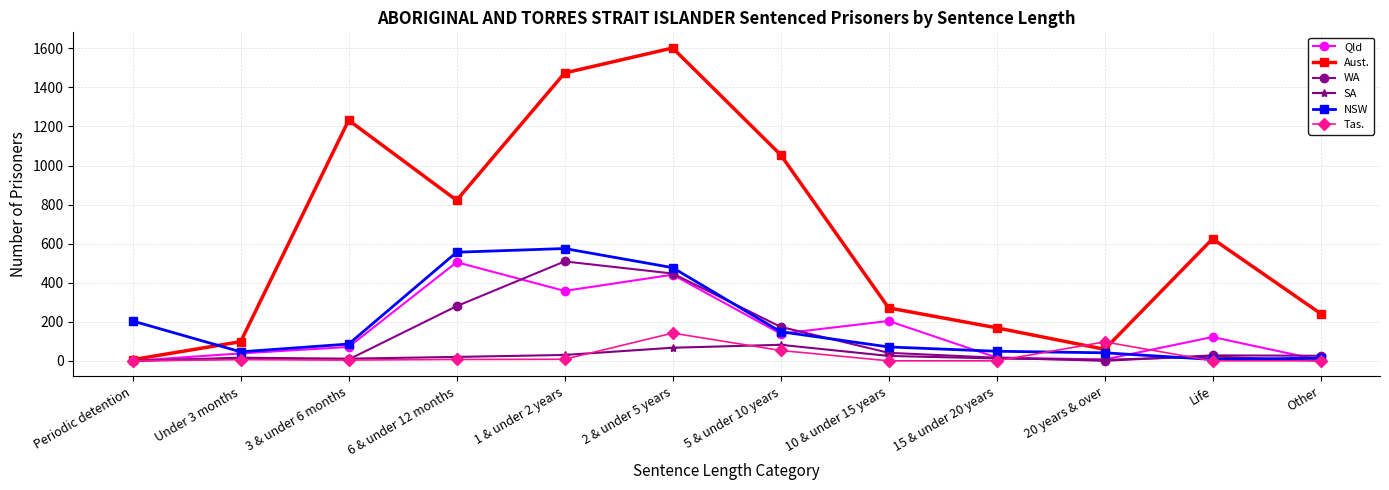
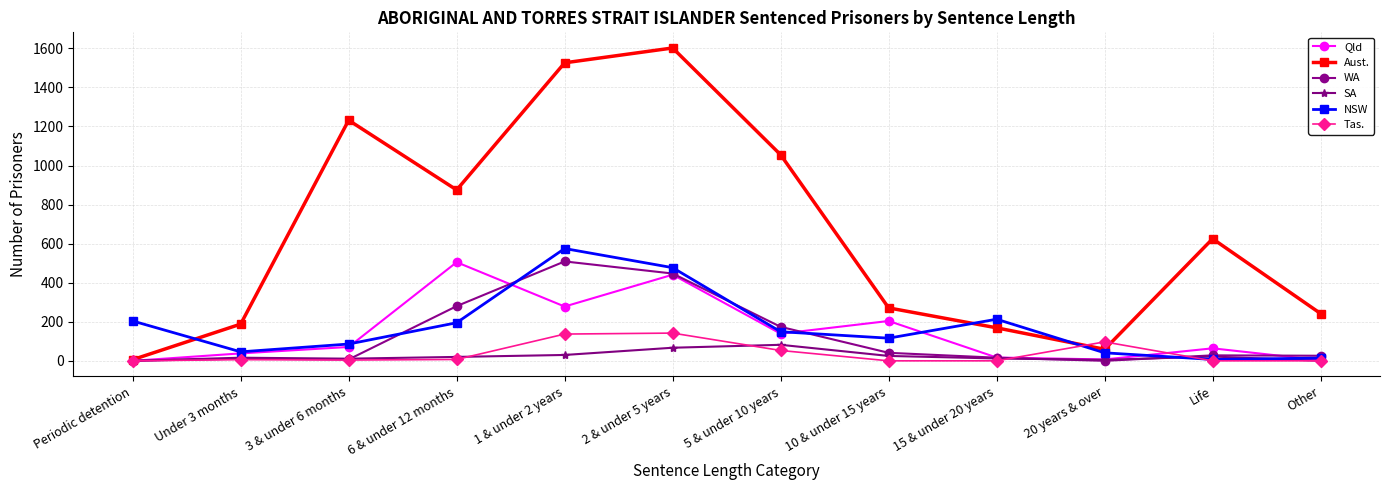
Aust., Under 3 months: 100 -> 190
Aust., 6 & under 12 months: 820 -> 880
NSW, 6 & under 12 months: 560 -> 200
Qld, 1 & under 2 years: 360 -> 280
Aust., 1 & under 2 years: 1470 -> 1530
Tas., 1 & under 2 years: 10 -> 140
NSW, 10 & under 15 years: 70 -> 120
NSW, 15 & under 20 years: 50 -> 210
Qld, Life: 120 -> 60
